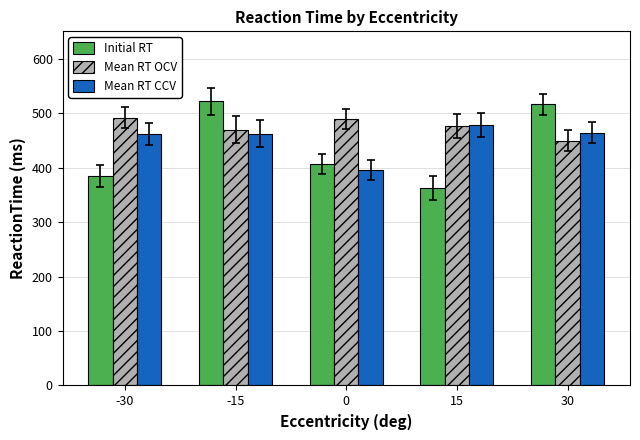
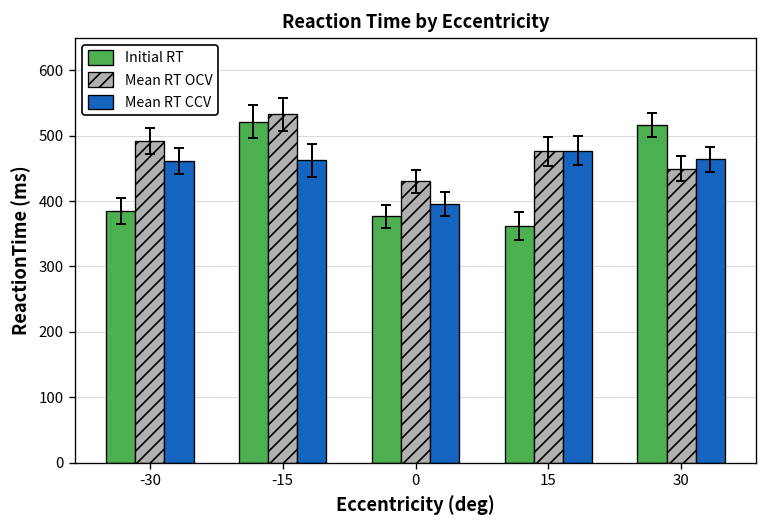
Mean RT OCV, -15: 470 -> 530
Initial RT, 0: 410 -> 380
Mean RT OCV, 0: 490 -> 430
